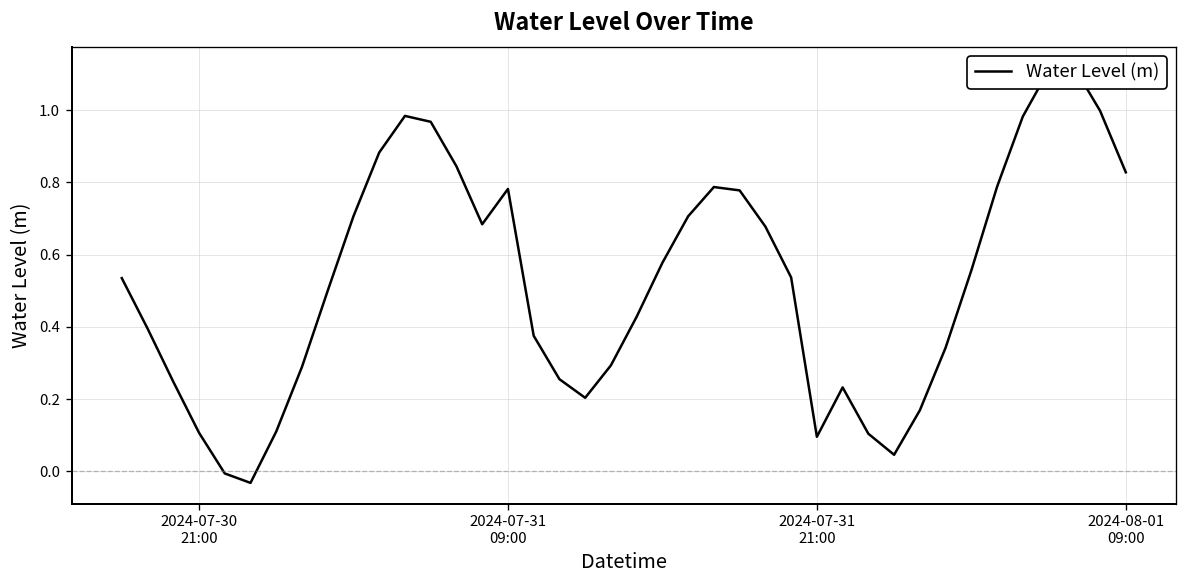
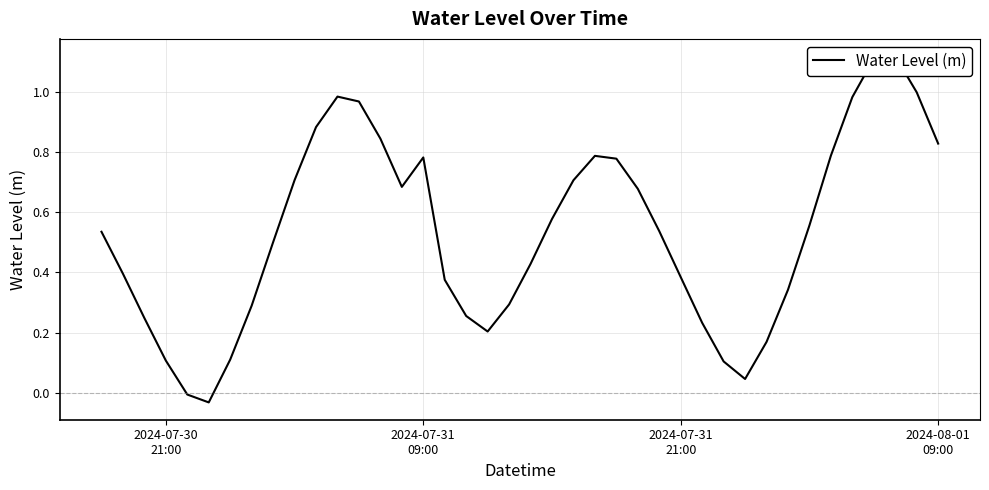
2024-07-31 21:00: 0.10 -> 0.38
